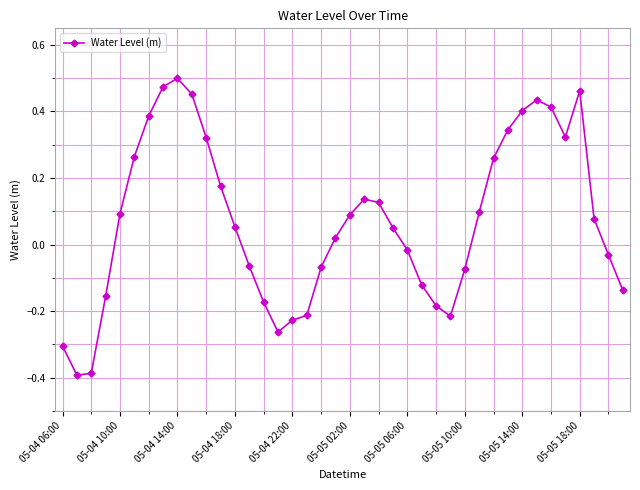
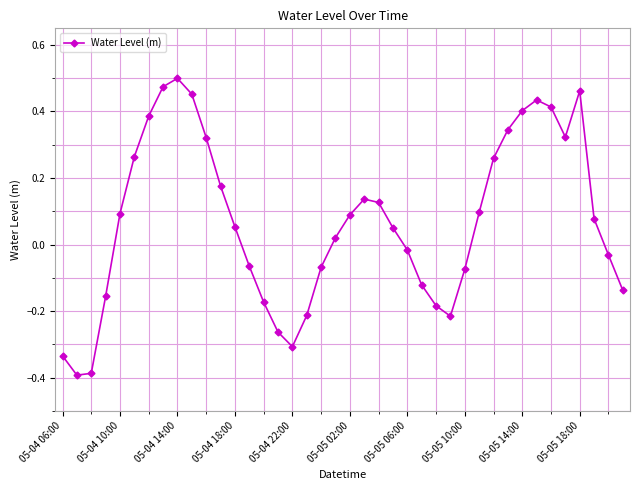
05-04 06:00: -0.31 -> -0.33
05-04 22:00: -0.23 -> -0.31
